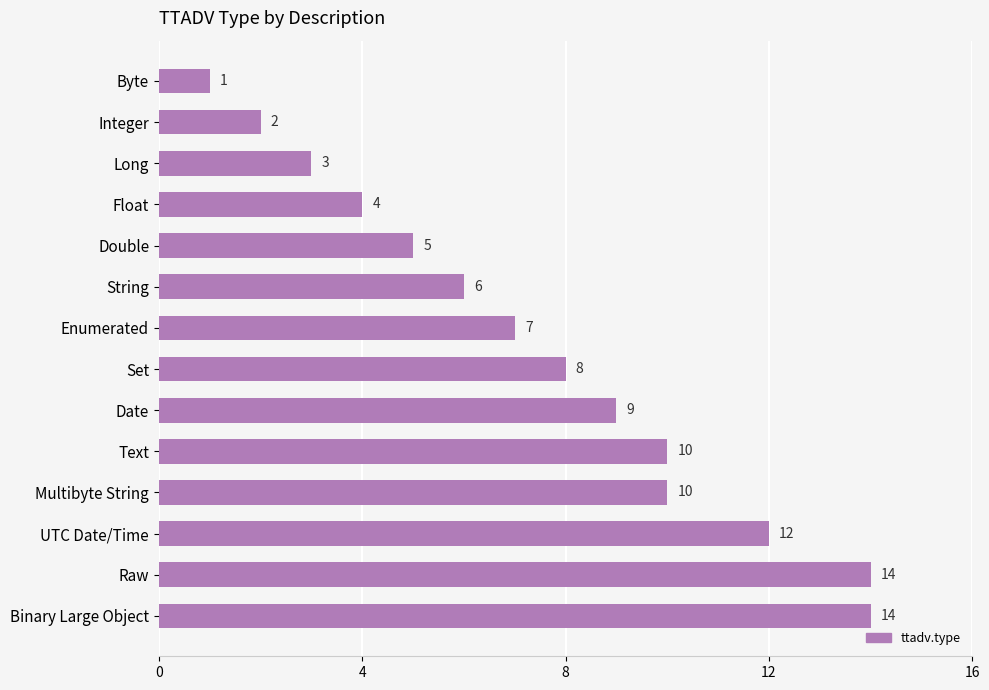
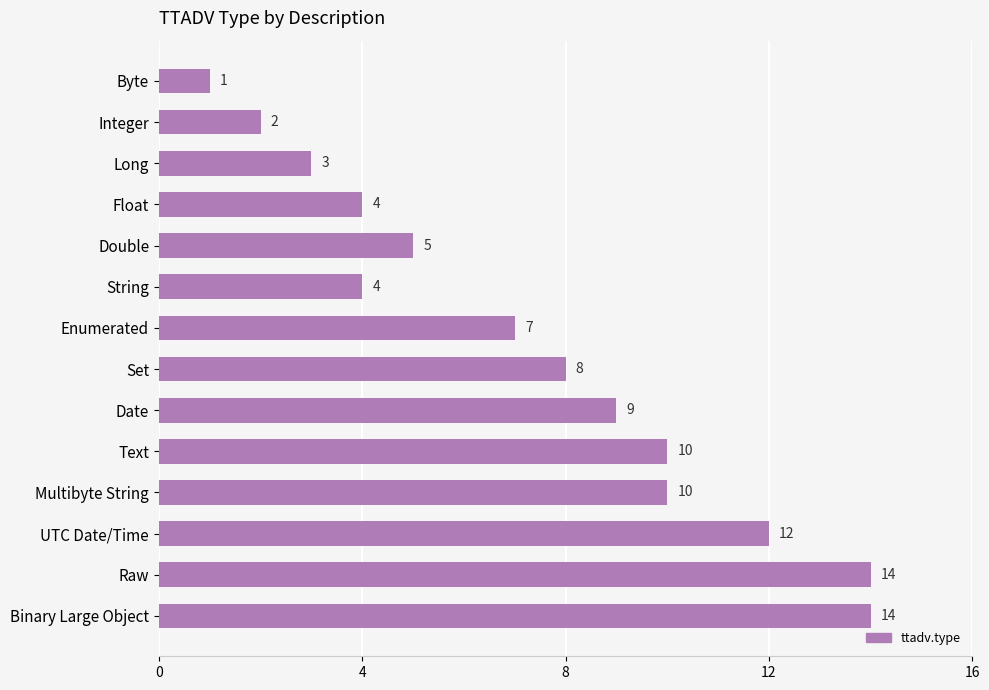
String: 6 -> 4
